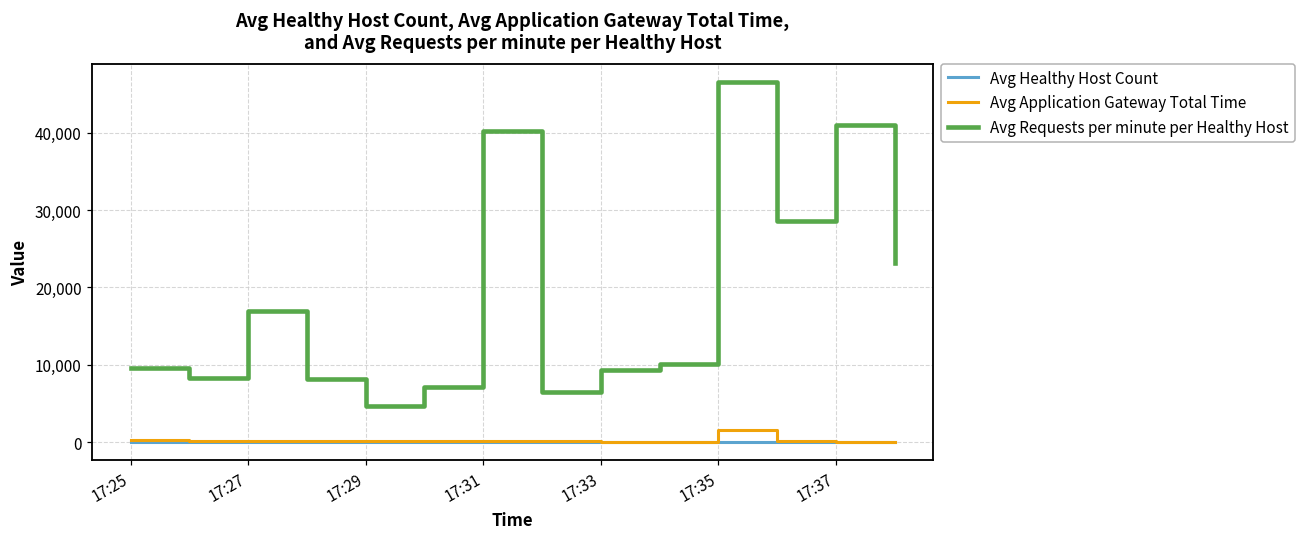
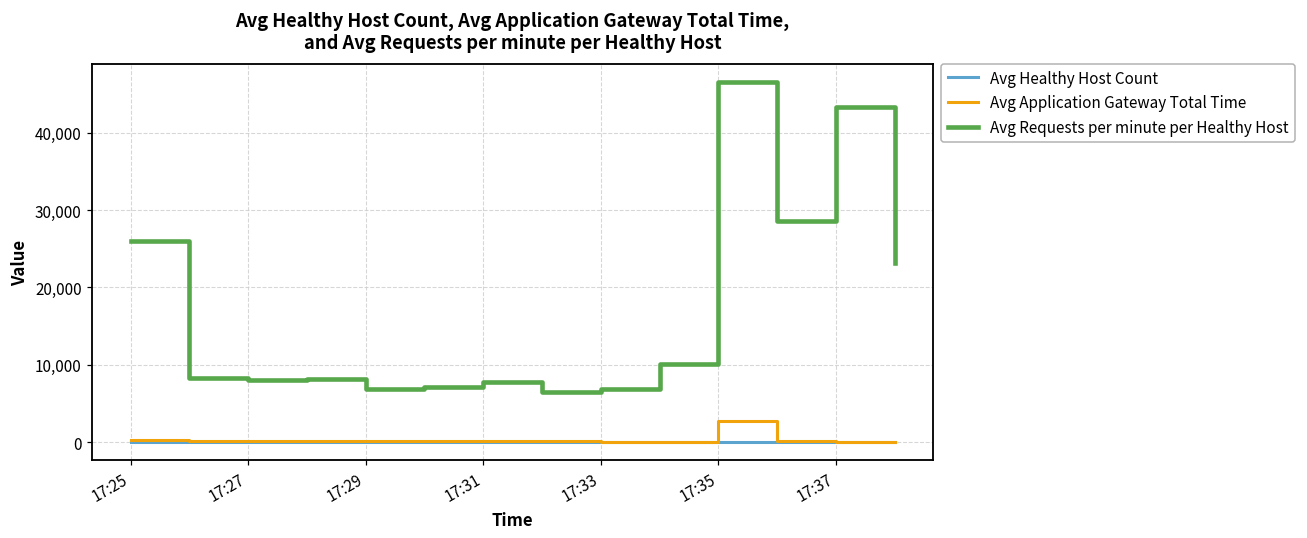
Avg Requests per minute per Healthy Host, 17:25: 10,000 -> 26,000
Avg Requests per minute per Healthy Host, 17:27: 17,000 -> 8,000
Avg Requests per minute per Healthy Host, 17:29: 5,000 -> 7,000
Avg Requests per minute per Healthy Host, 17:31: 40,000 -> 8,000
Avg Requests per minute per Healthy Host, 17:33: 9,000 -> 7,000
Avg Application Gateway Total Time, 17:35: 2,000 -> 3,000
Avg Requests per minute per Healthy Host, 17:37: 41,000 -> 43,000
